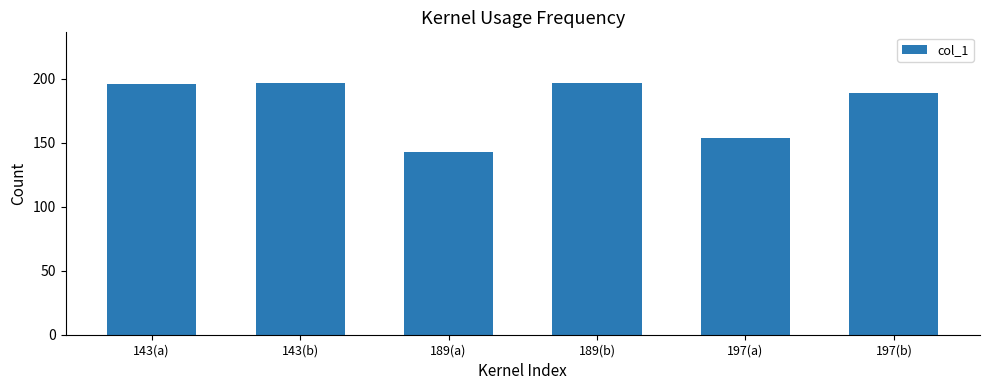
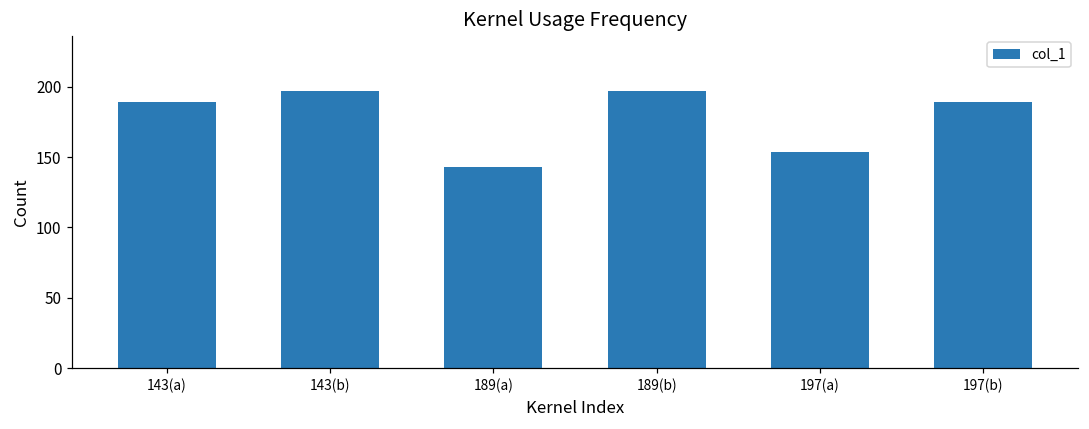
143(a): 196 -> 189
